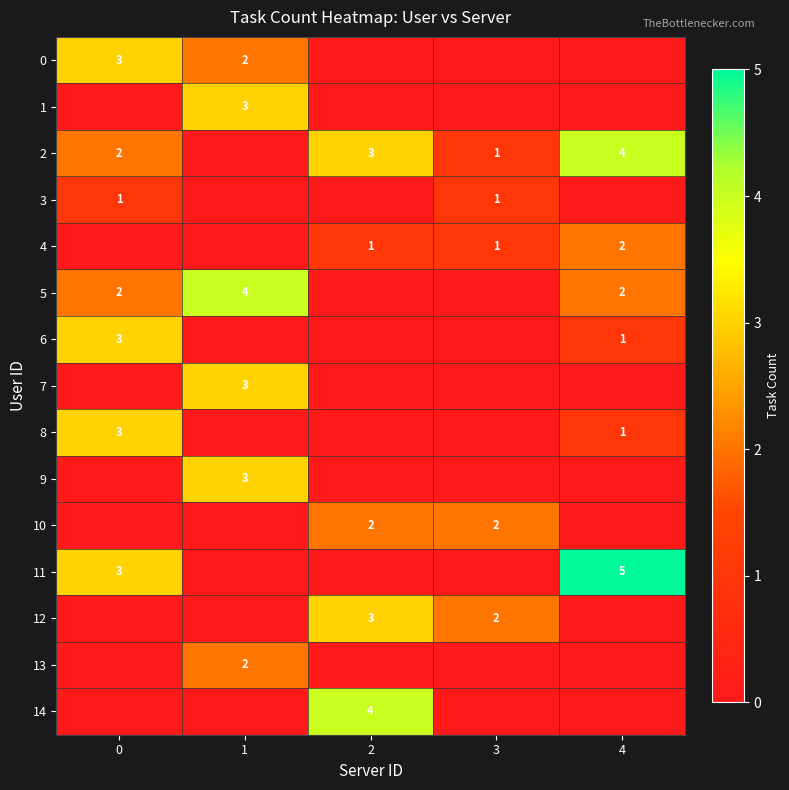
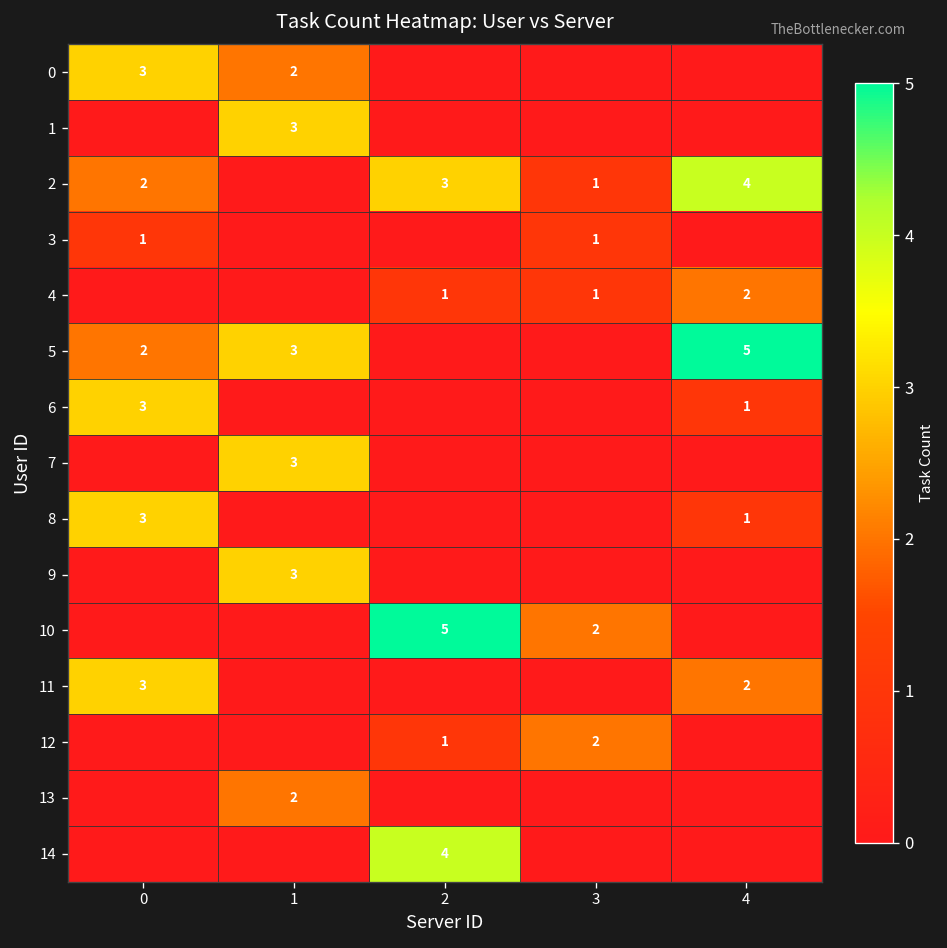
5, 1: 4 -> 3
5, 4: 2 -> 5
10, 2: 2 -> 5
11, 4: 5 -> 2
12, 2: 3 -> 1
